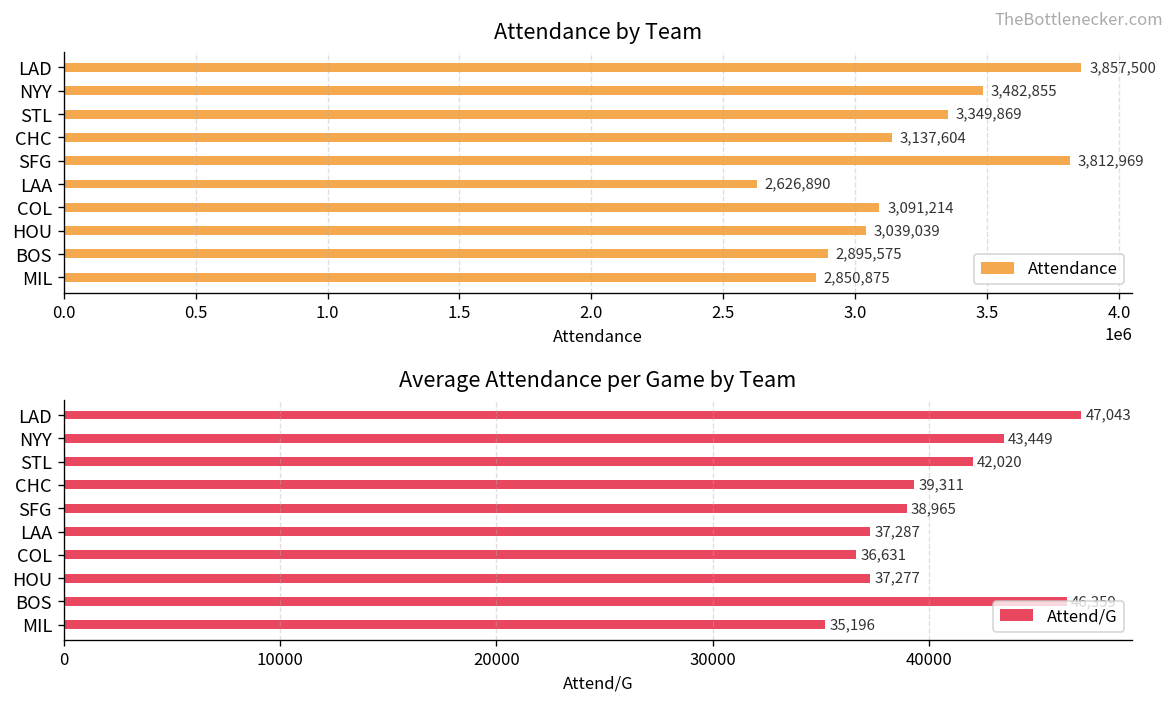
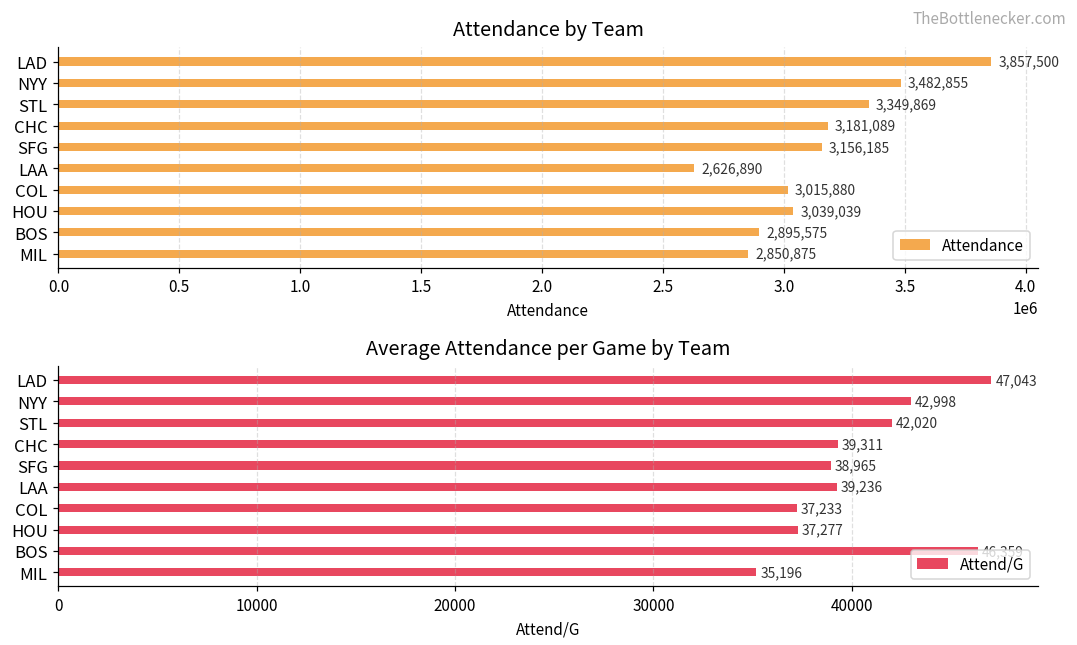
Attendance by Team, CHC: 3,137,604 -> 3,181,089
Attendance by Team, SFG: 3,812,969 -> 3,156,185
Attendance by Team, COL: 3,091,214 -> 3,015,880
Average Attendance per Game by Team, NYY: 43,449 -> 42,998
Average Attendance per Game by Team, LAA: 37,287 -> 39,236
Average Attendance per Game by Team, COL: 36,631 -> 37,233
